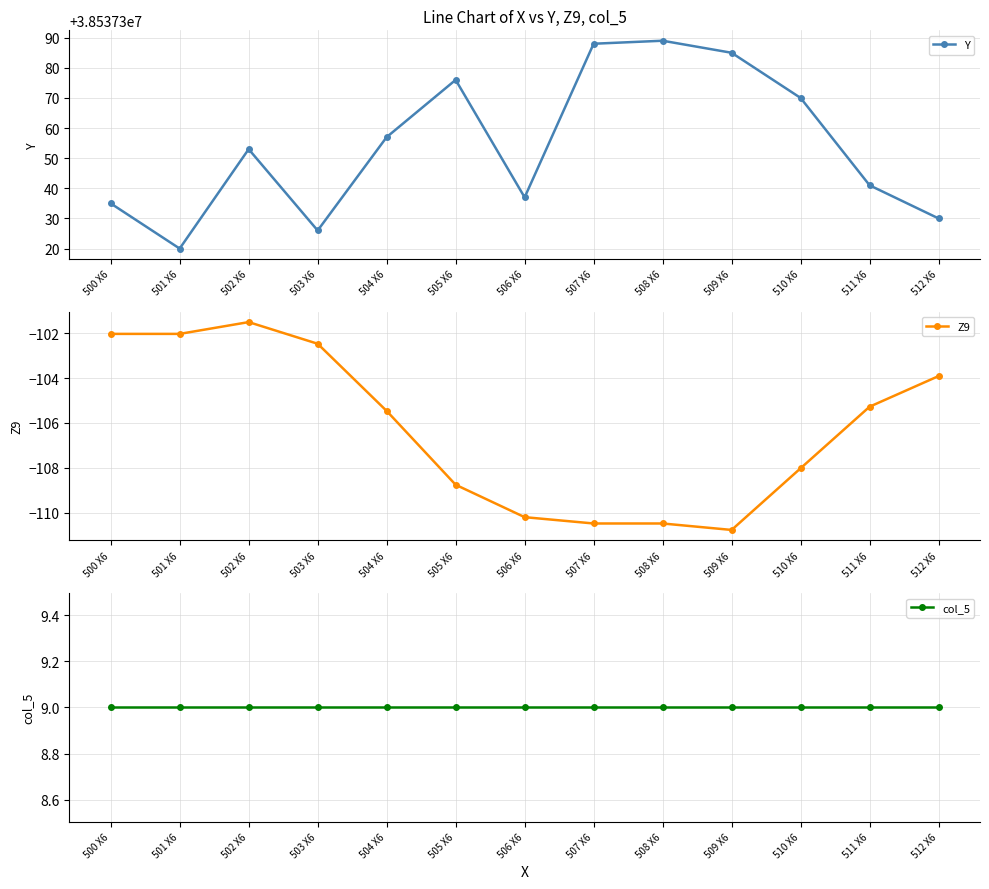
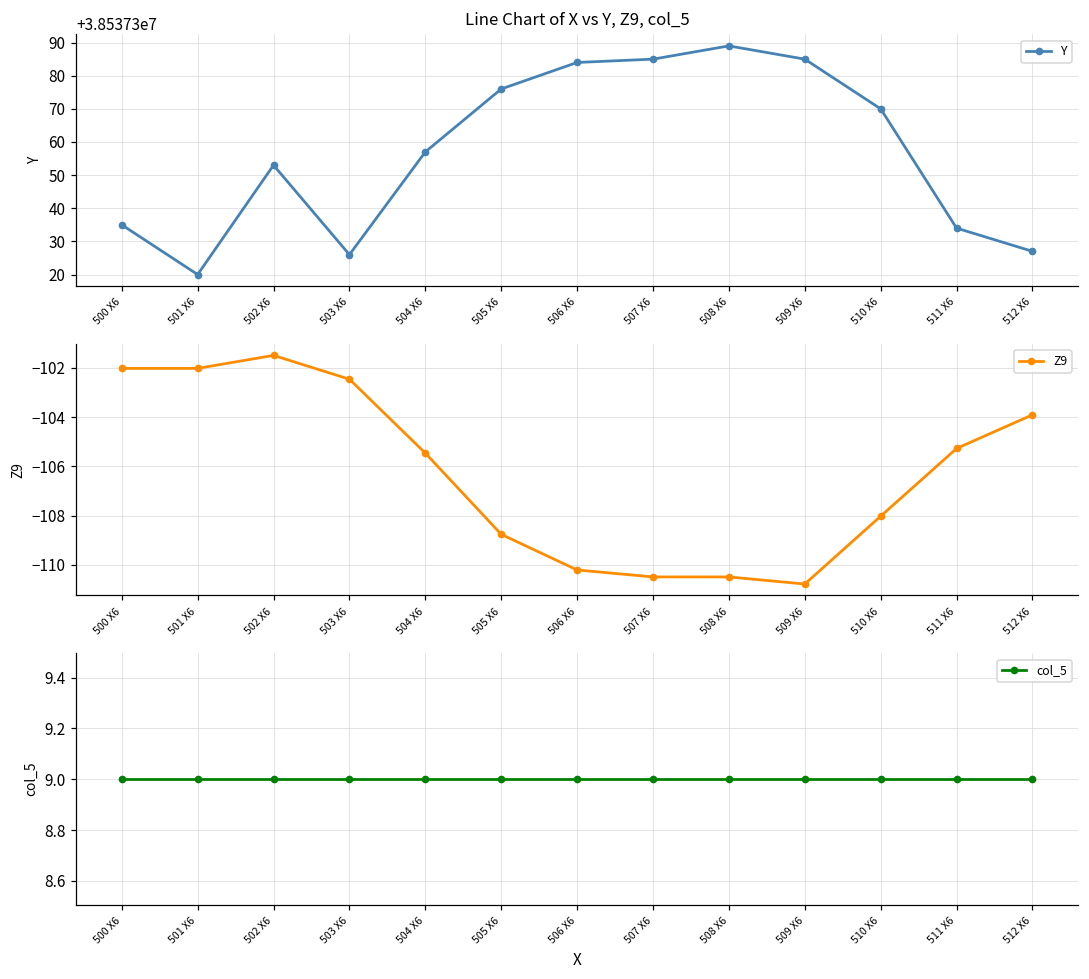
Line Chart of X vs Y, Z9, col_5, 506 X6: 38537337 -> 38537384
Line Chart of X vs Y, Z9, col_5, 507 X6: 38537388 -> 38537385
Line Chart of X vs Y, Z9, col_5, 511 X6: 38537341 -> 38537334
Line Chart of X vs Y, Z9, col_5, 512 X6: 38537330 -> 38537327
